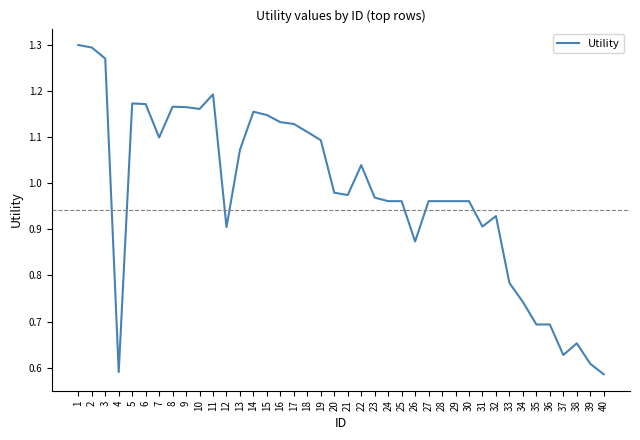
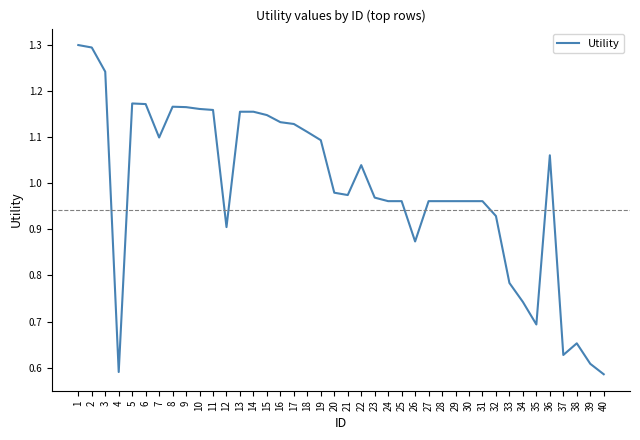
3: 1.27 -> 1.24
11: 1.19 -> 1.16
13: 1.07 -> 1.15
31: 0.91 -> 0.96
36: 0.69 -> 1.06
